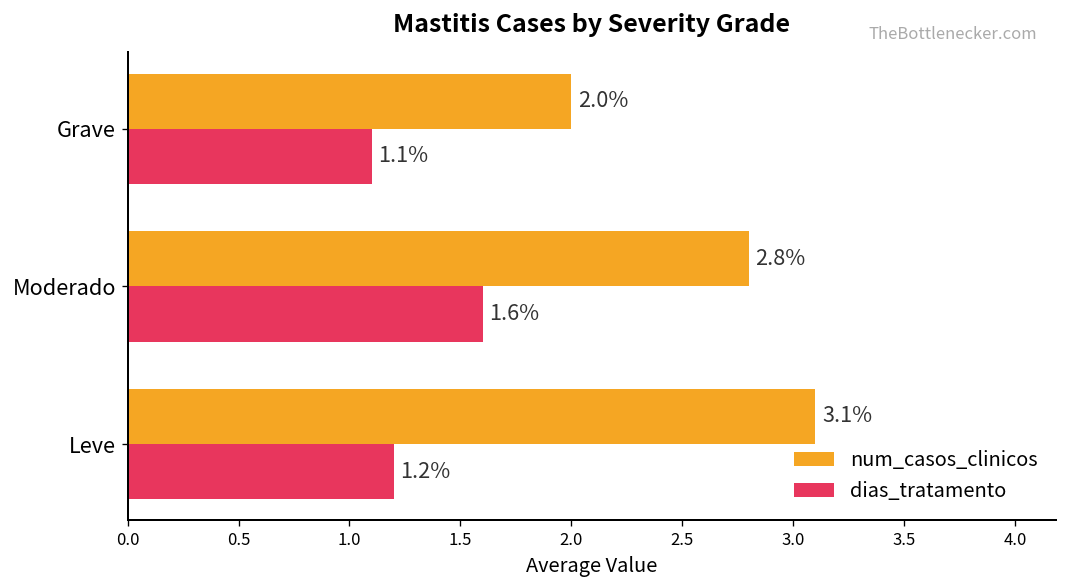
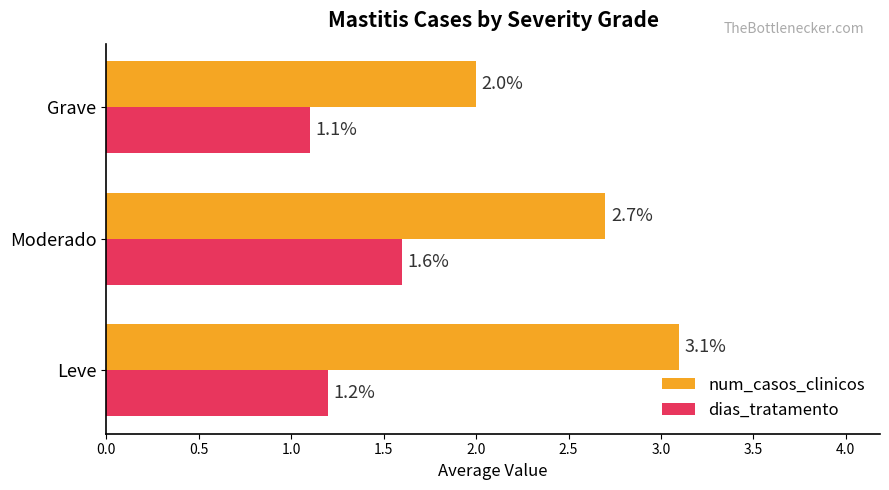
num_casos_clinicos, Moderado: 2.8% -> 2.7%
